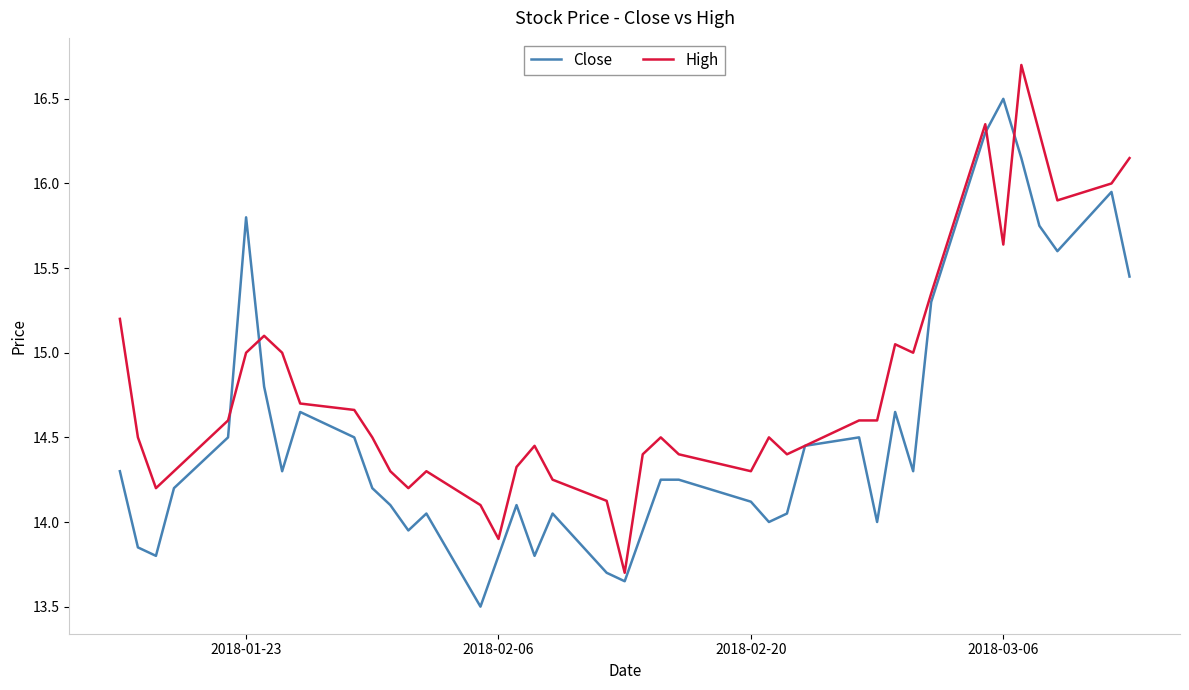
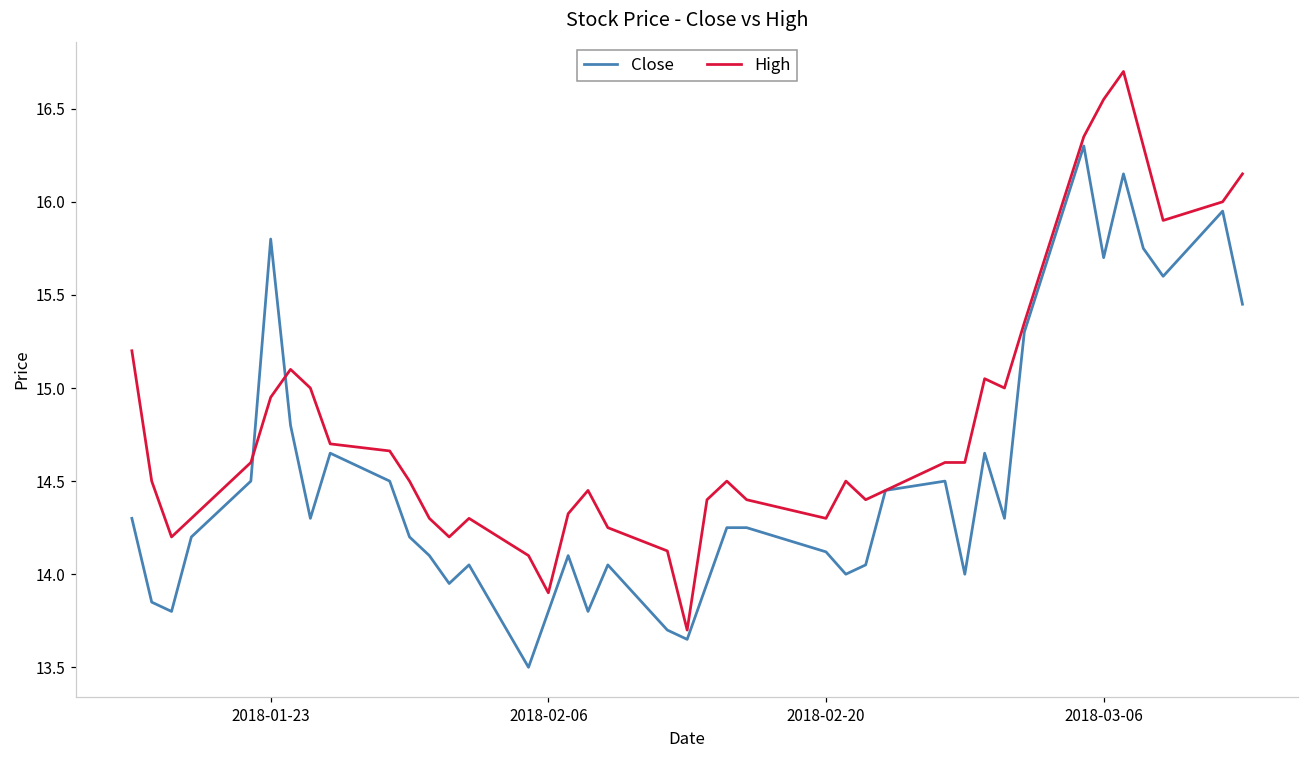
High, 2018-01-23: 15.00 -> 14.95
Close, 2018-03-06: 16.5 -> 15.7
High, 2018-03-06: 15.64 -> 16.55
